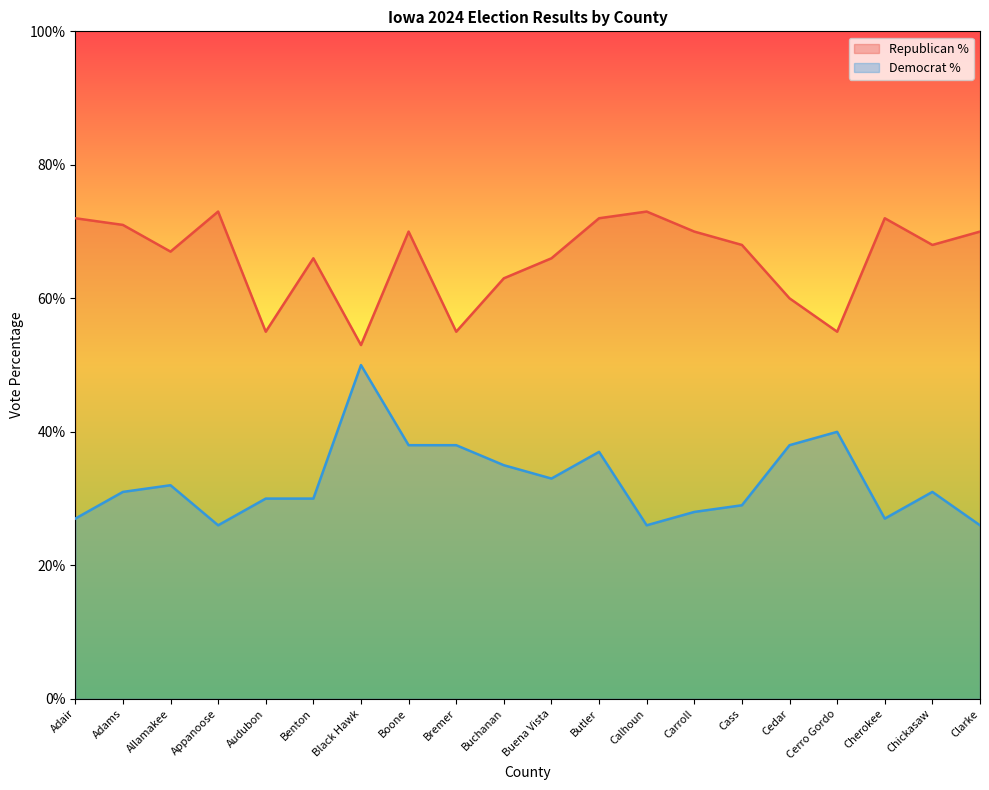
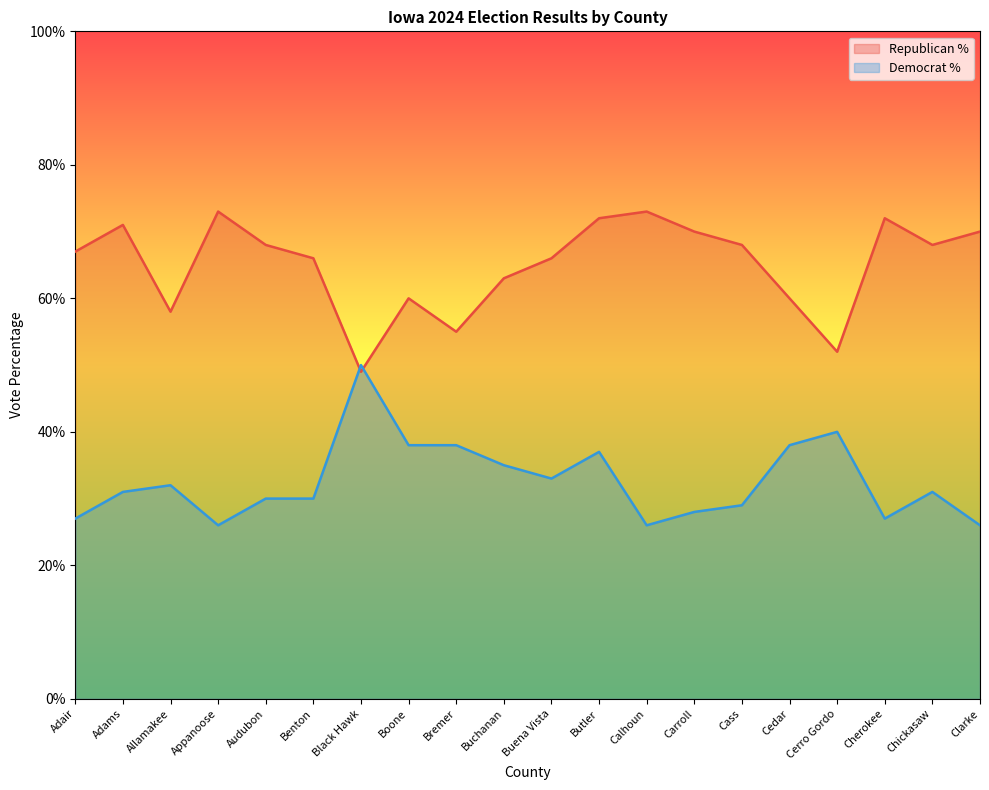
Republican %, Adair: 72% -> 67%
Republican %, Allamakee: 67% -> 58%
Republican %, Audubon: 55% -> 68%
Republican %, Black Hawk: 53% -> 49%
Republican %, Boone: 70% -> 60%
Republican %, Cerro Gordo: 55% -> 52%
